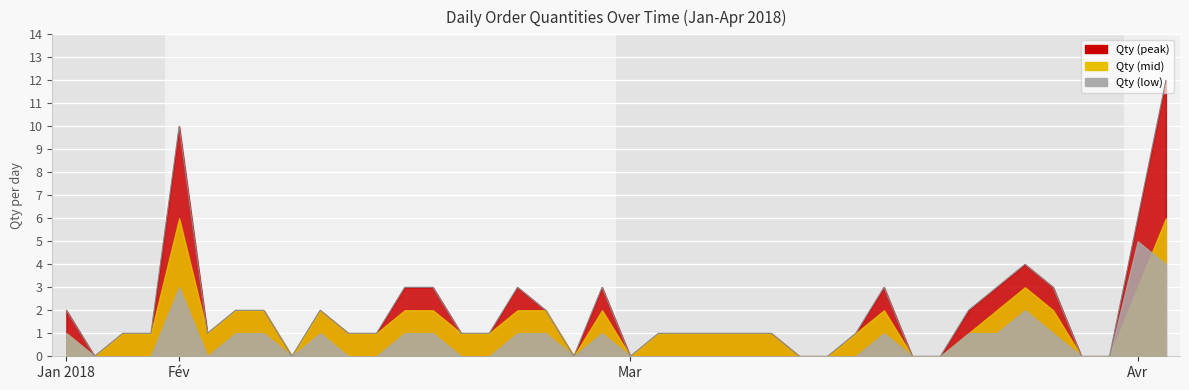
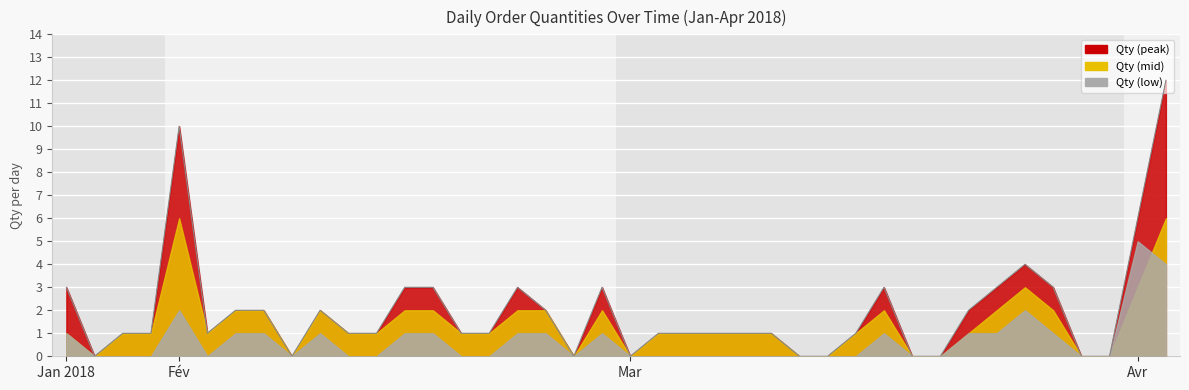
Qty (peak), Jan 2018: 2 -> 3
Qty (low), Fév: 3 -> 2
